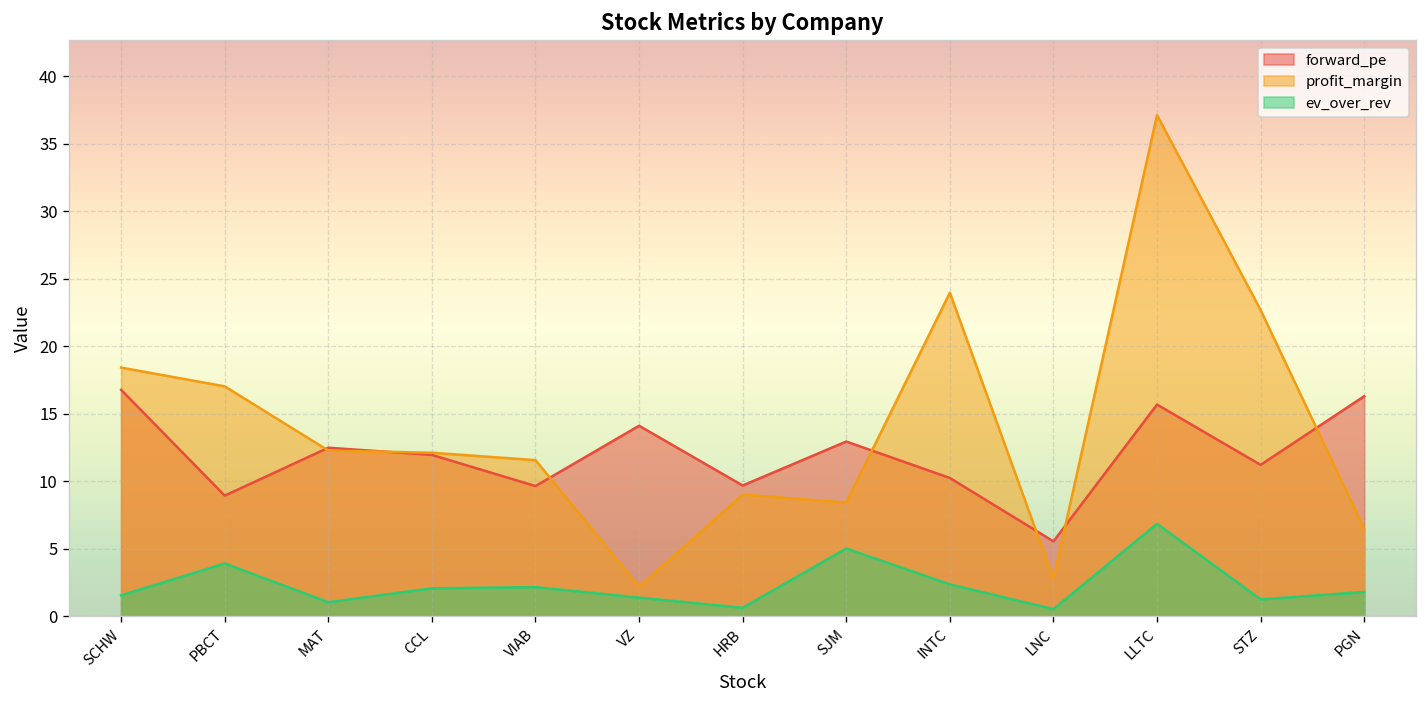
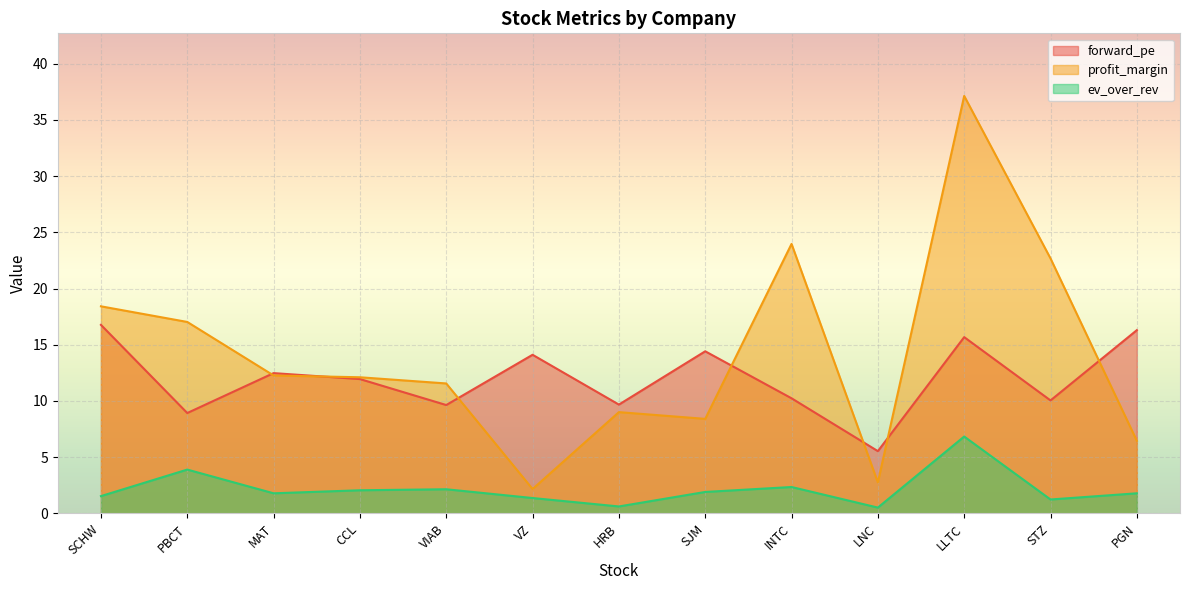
ev_over_rev, MAT: 1.0 -> 1.8
forward_pe, SJM: 12.9 -> 14.4
ev_over_rev, SJM: 5.0 -> 1.9
forward_pe, STZ: 11.2 -> 10.1
